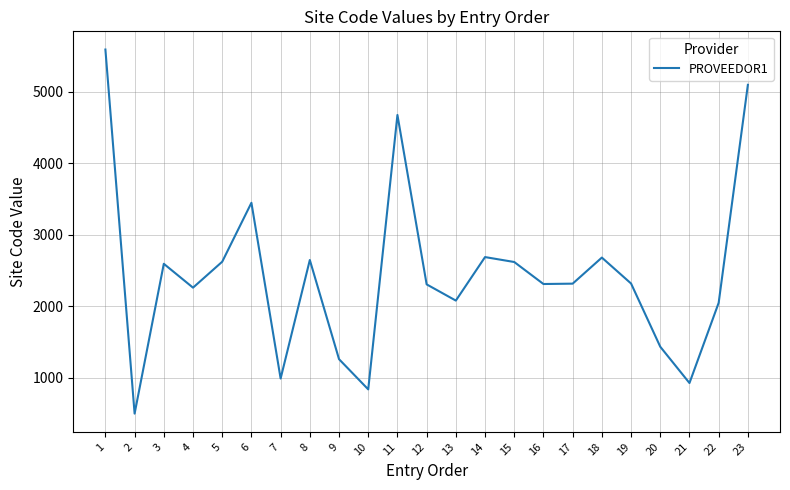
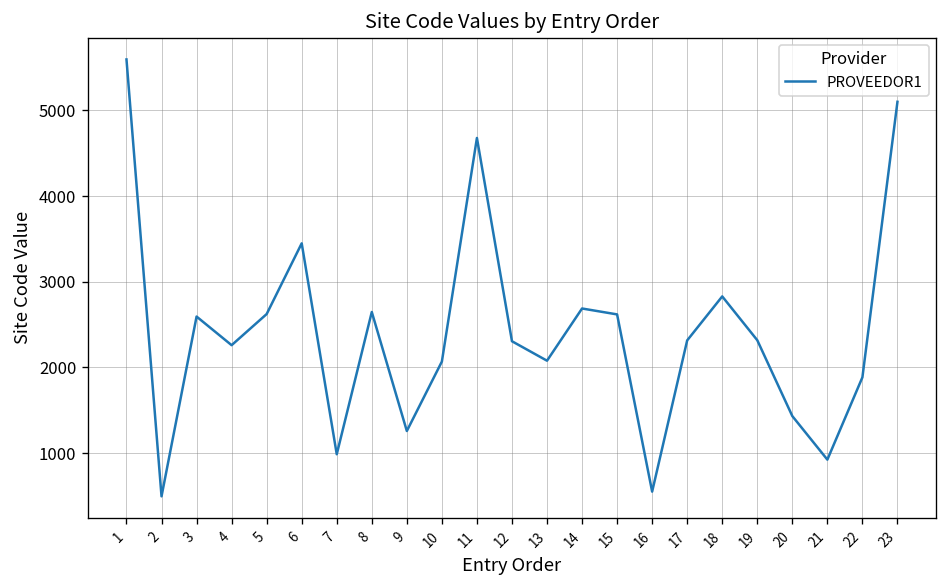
10: 800 -> 2100
16: 2300 -> 600
18: 2700 -> 2800
22: 2000 -> 1900
